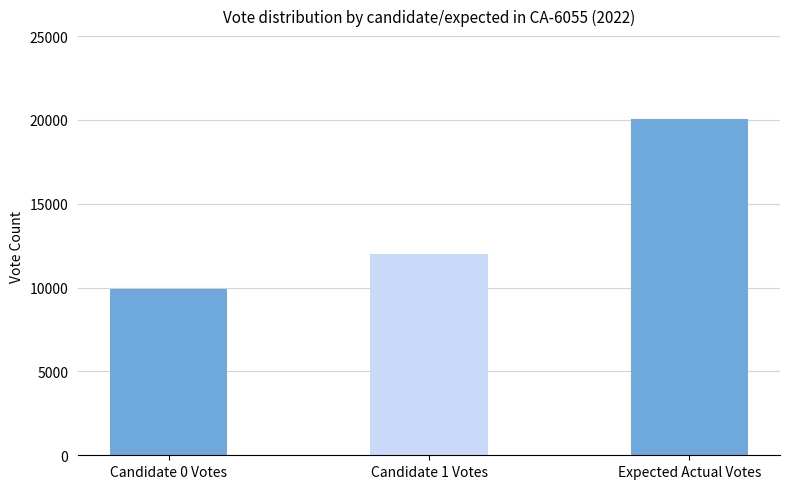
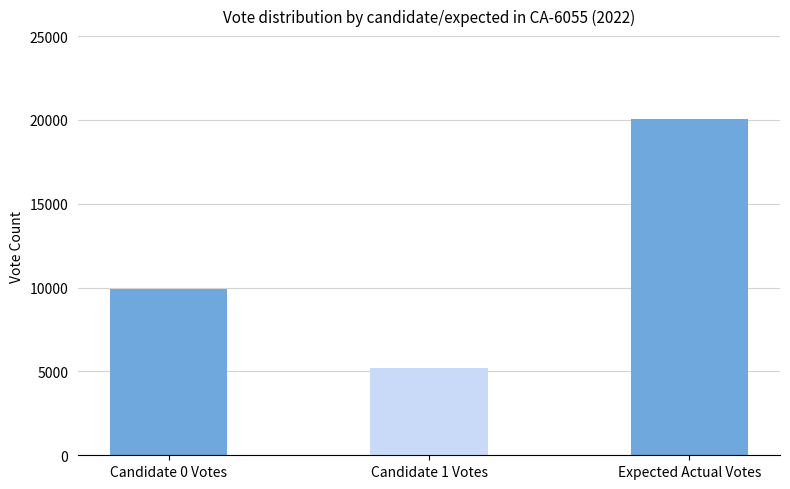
Candidate 1 Votes: 12000 -> 5200
